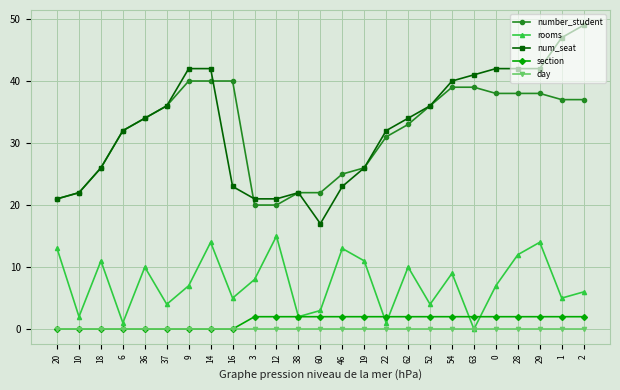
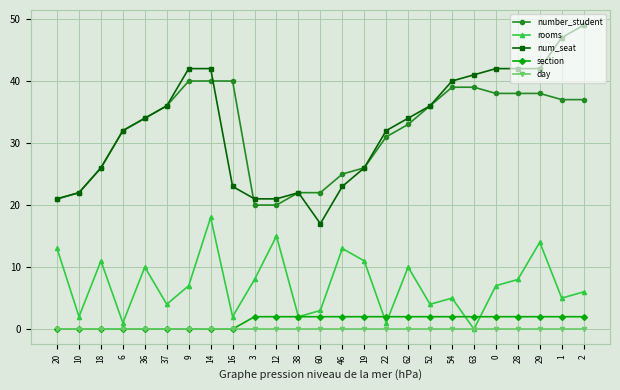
rooms, 14: 14 -> 18
rooms, 16: 5 -> 2
rooms, 54: 9 -> 5
rooms, 28: 12 -> 8
